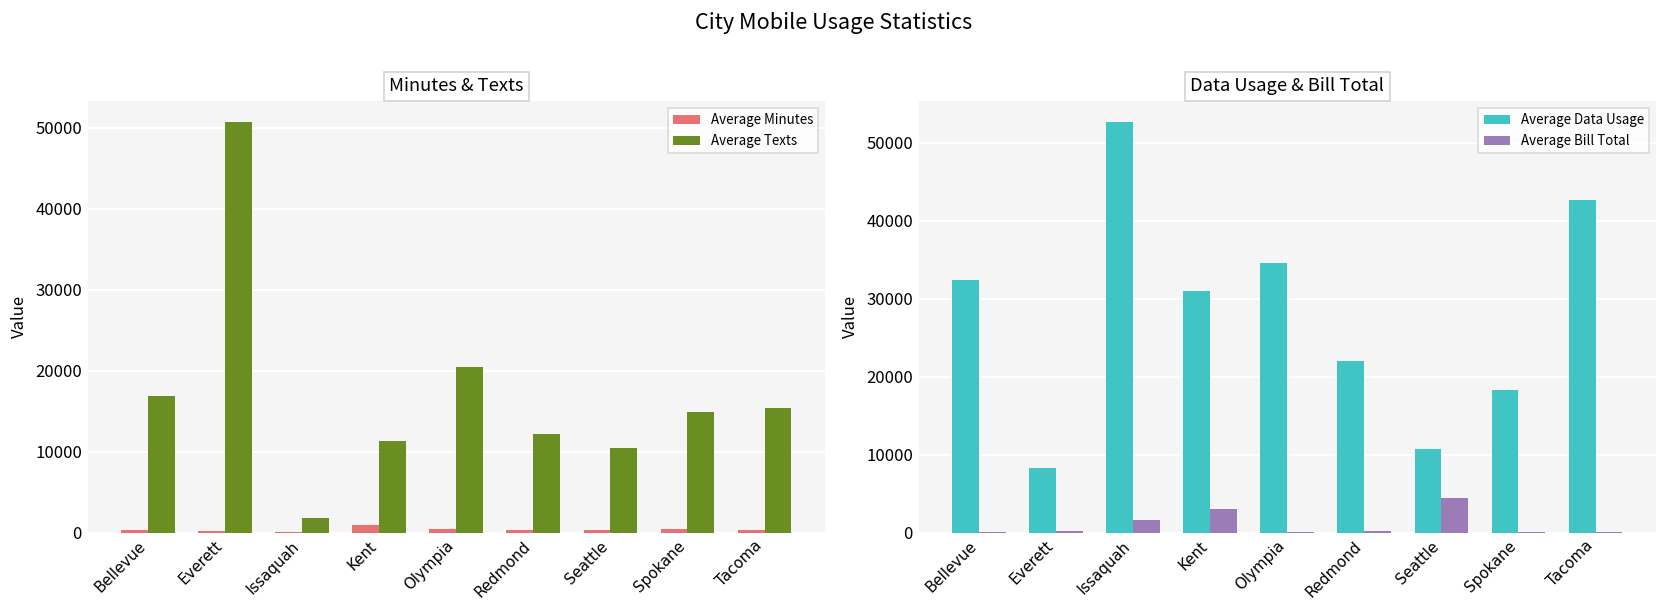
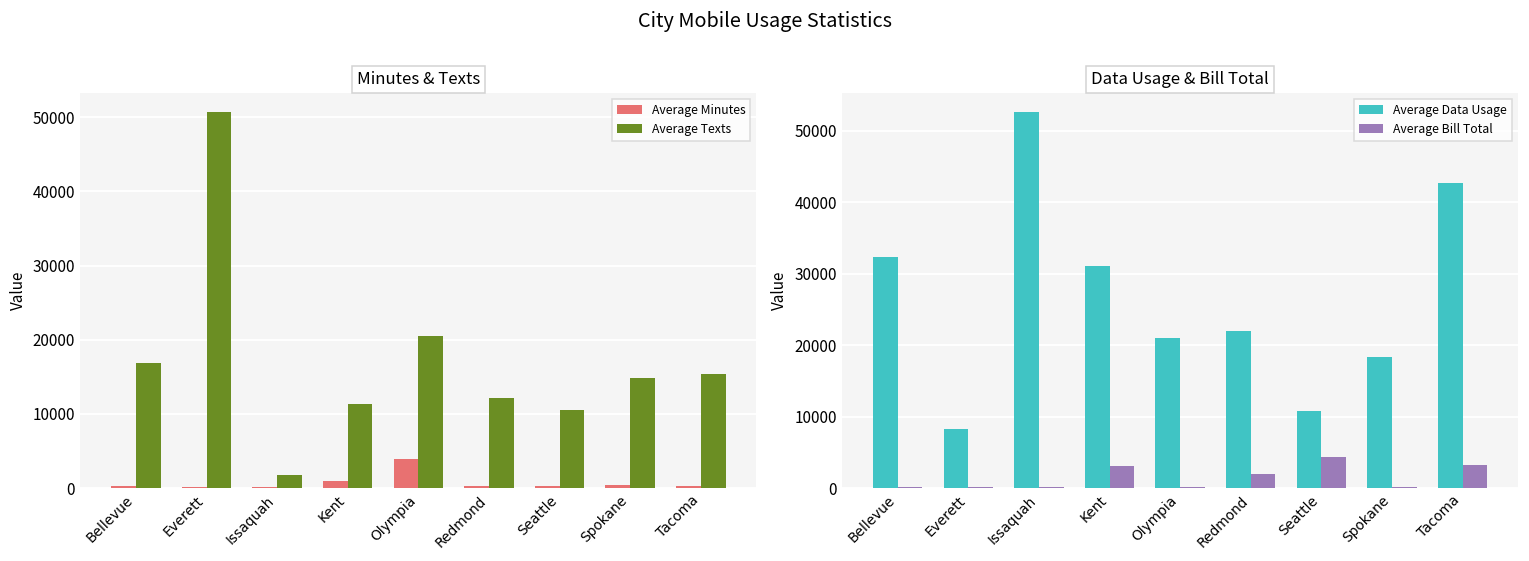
Minutes & Texts, Average Minutes, Olympia: 0 -> 4000
Data Usage & Bill Total, Average Bill Total, Issaquah: 2000 -> 0
Data Usage & Bill Total, Average Data Usage, Olympia: 35000 -> 21000
Data Usage & Bill Total, Average Bill Total, Redmond: 0 -> 2000
Data Usage & Bill Total, Average Bill Total, Tacoma: 0 -> 3000
